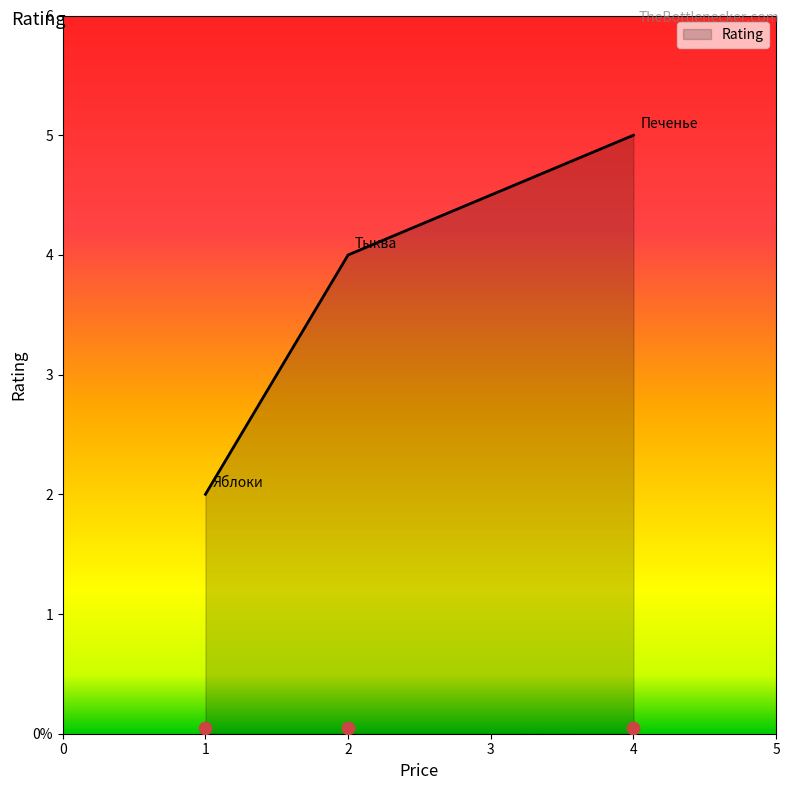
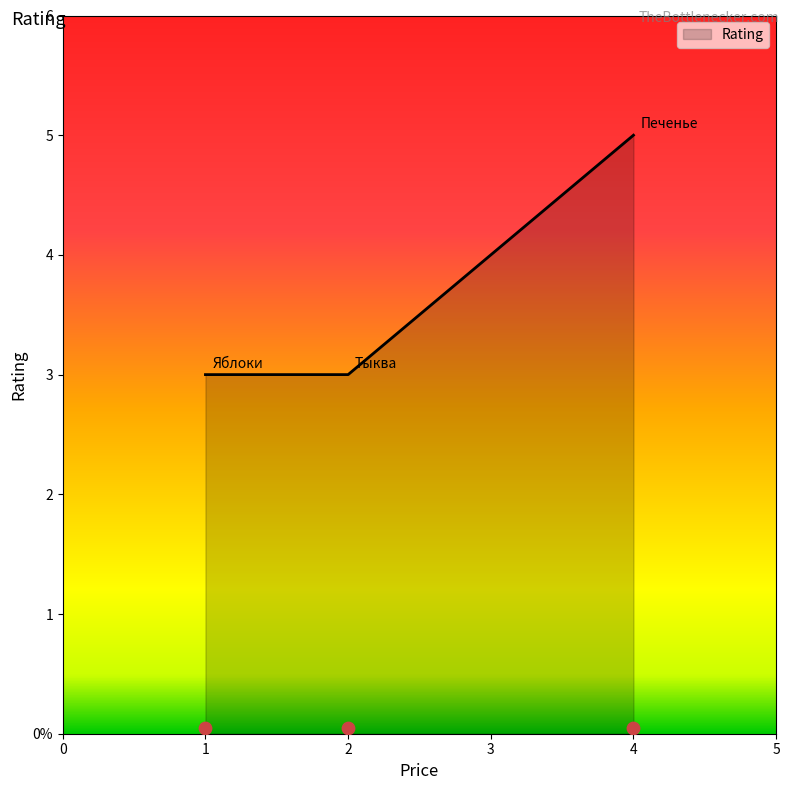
Rating, 1: 2 -> 3
Rating, 2: 4 -> 3
